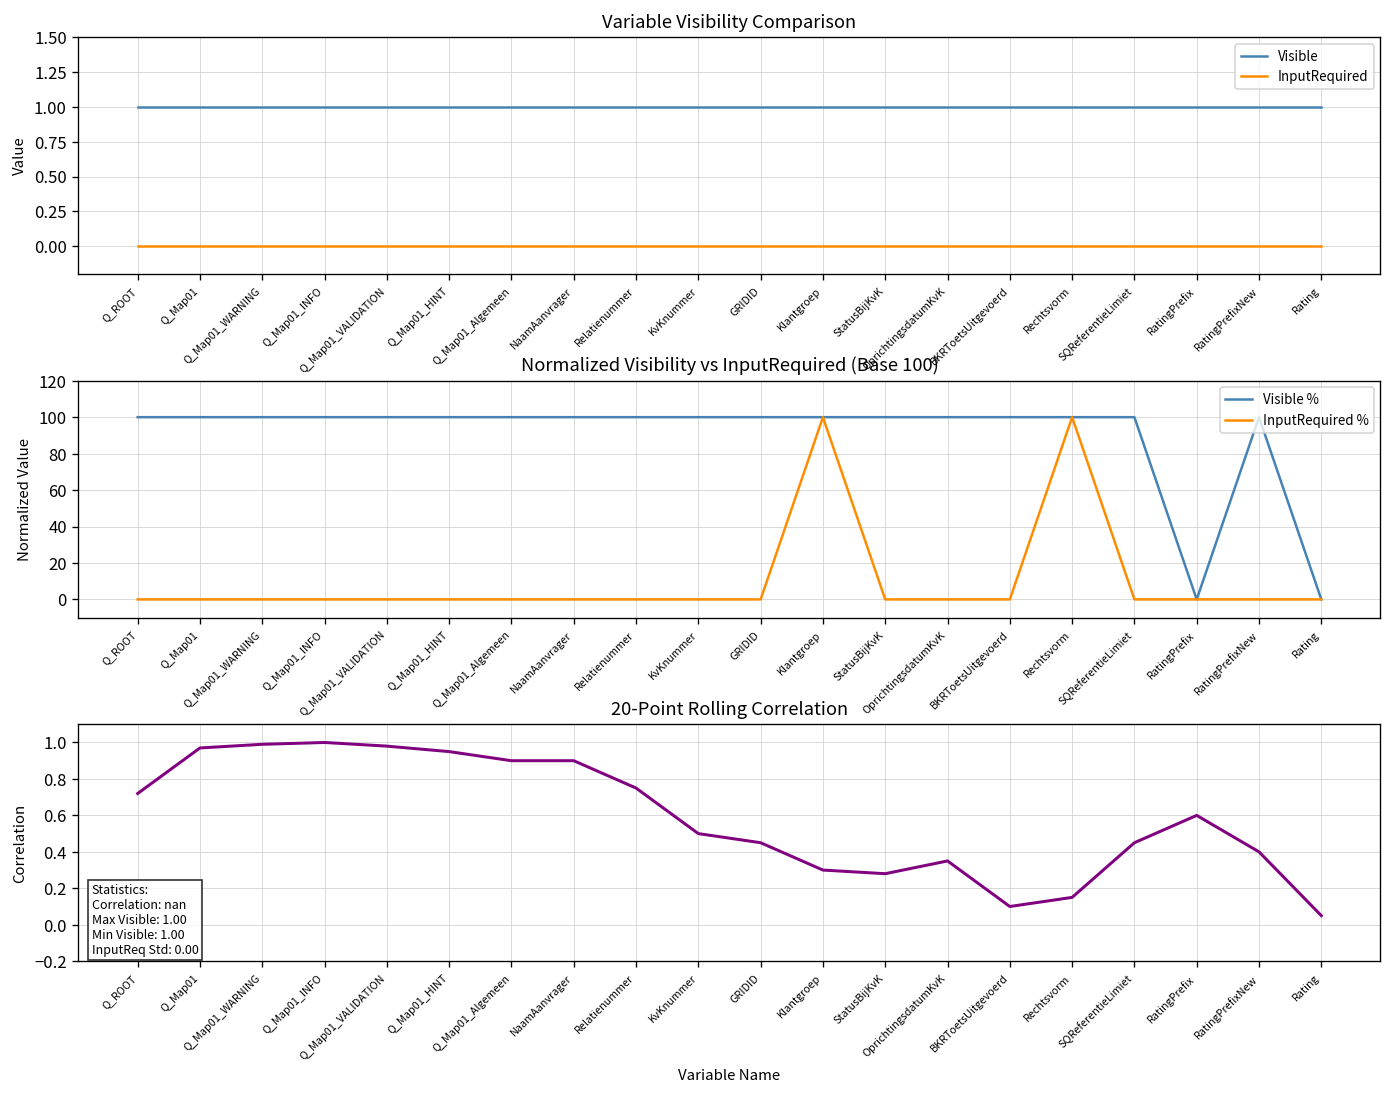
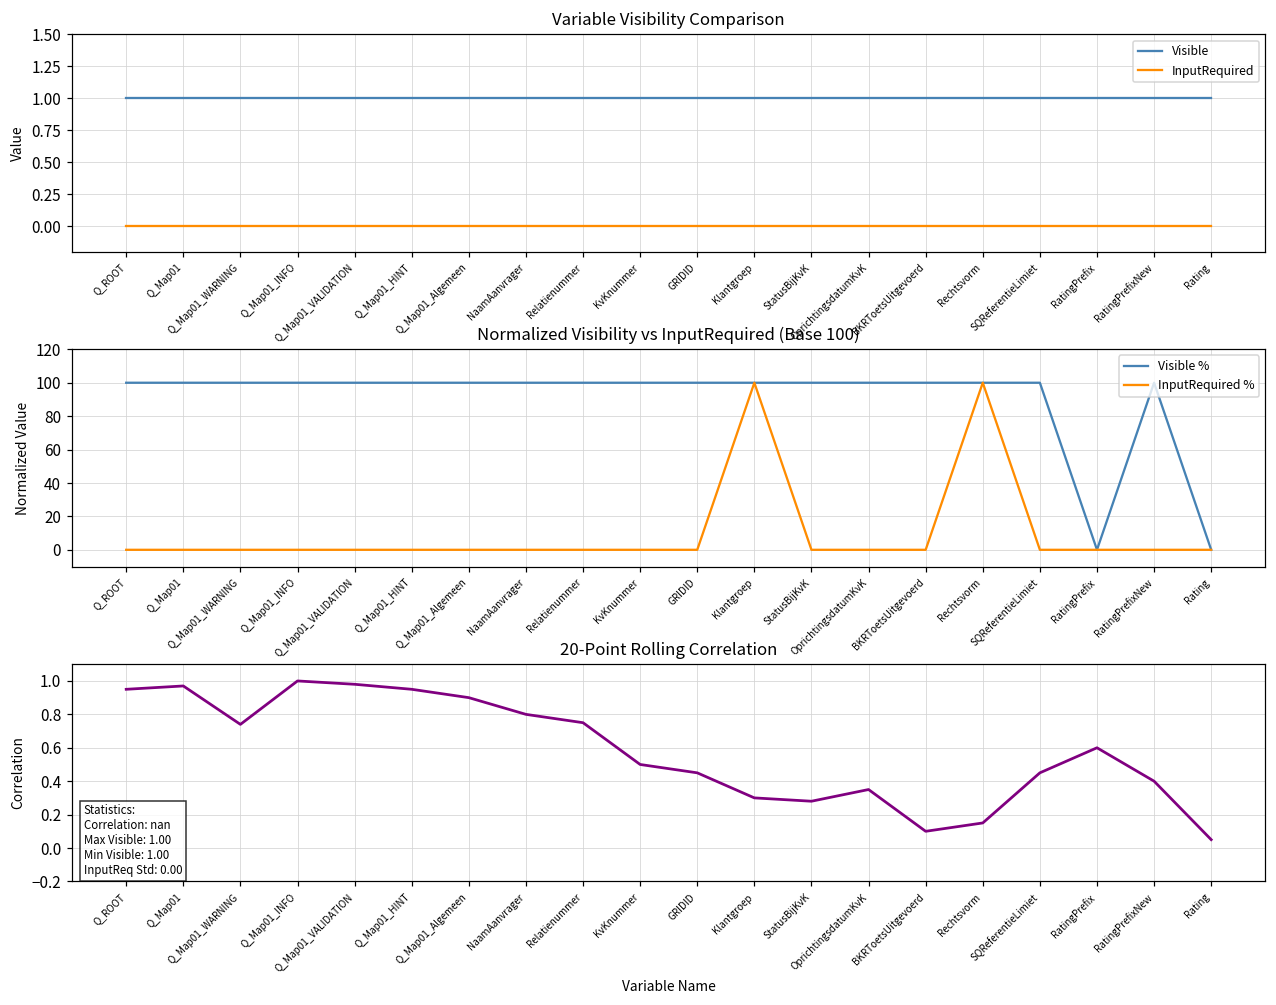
20-Point Rolling Correlation, Q_ROOT: 0.72 -> 0.95
20-Point Rolling Correlation, Q_Map01_WARNING: 0.99 -> 0.74
20-Point Rolling Correlation, NaamAanvrager: 0.9 -> 0.8
